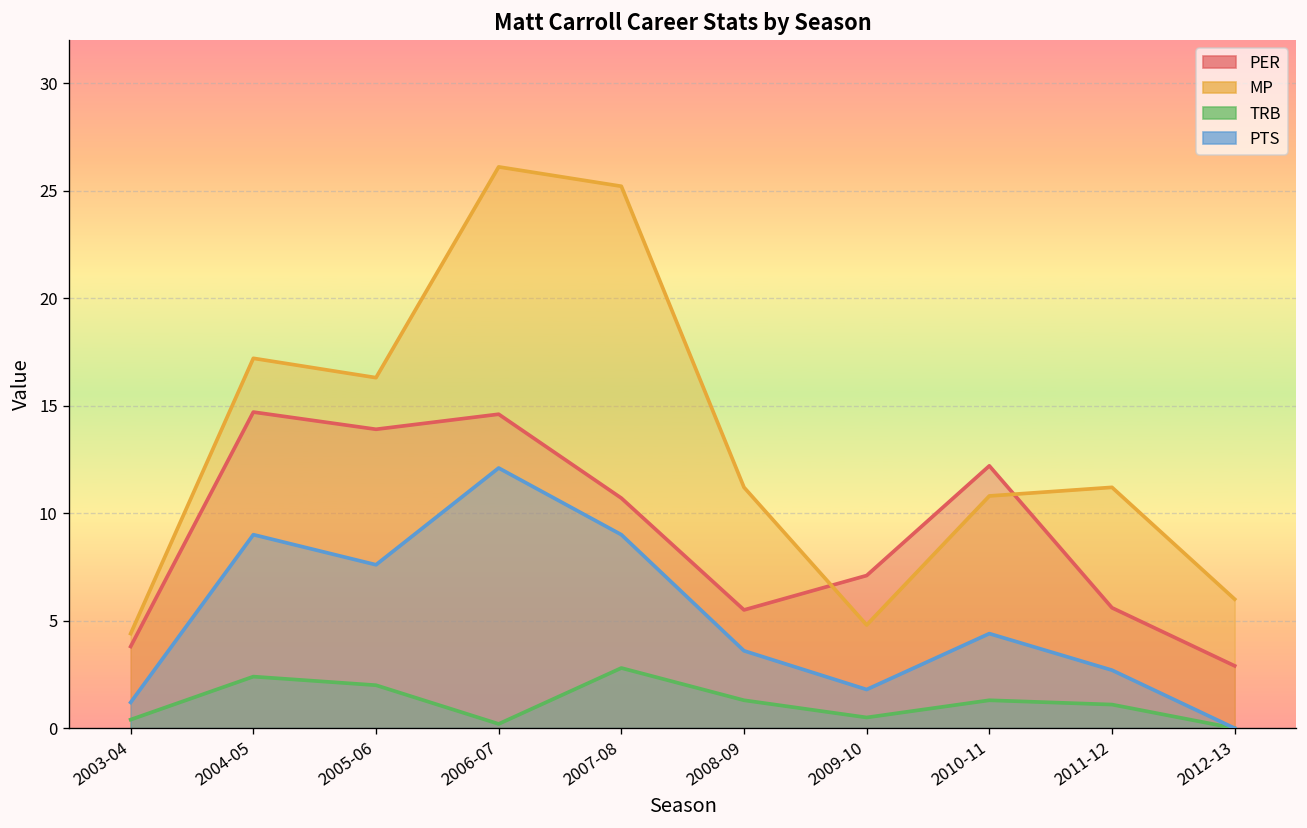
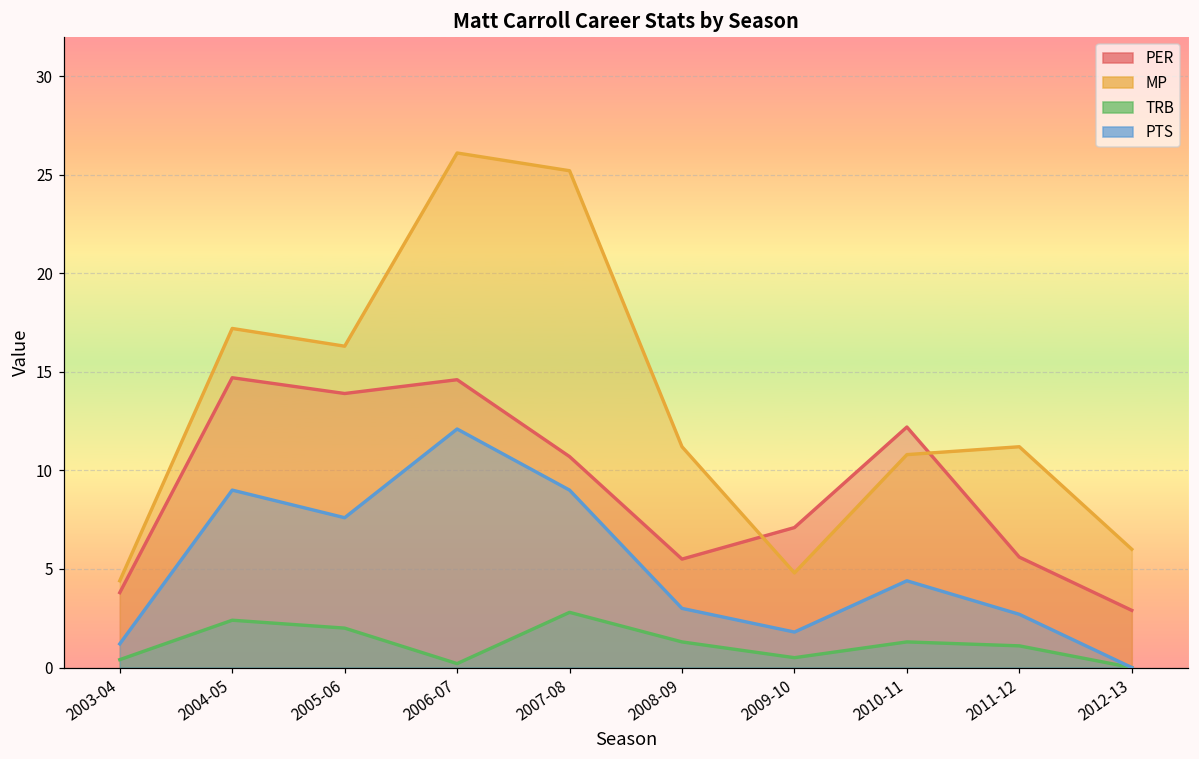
PTS, 2008-09: 3.6 -> 3.0
